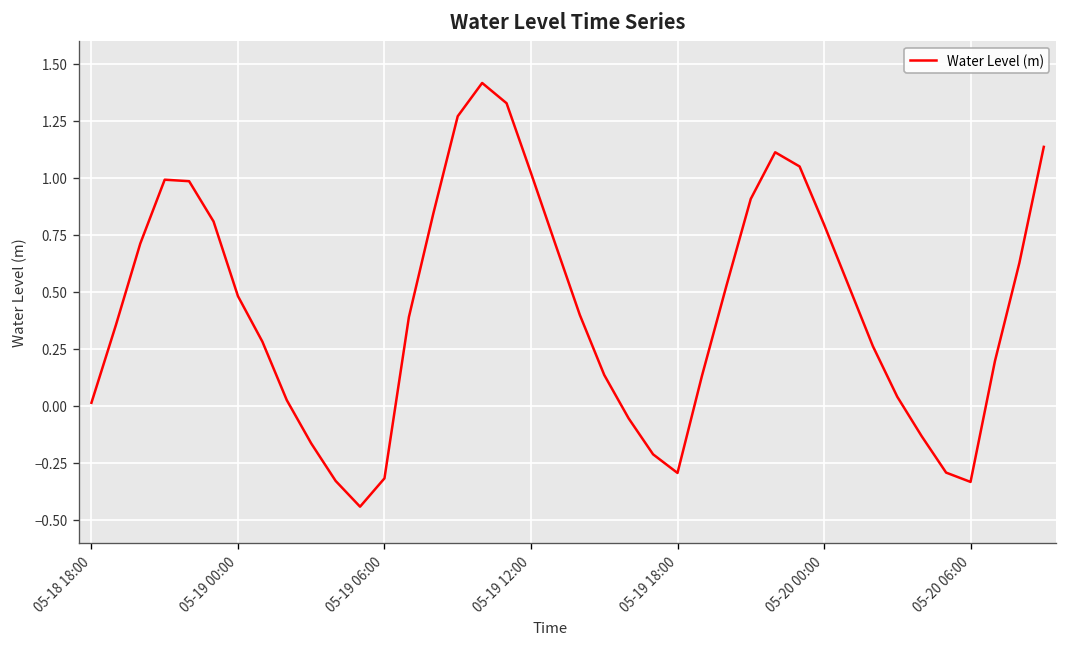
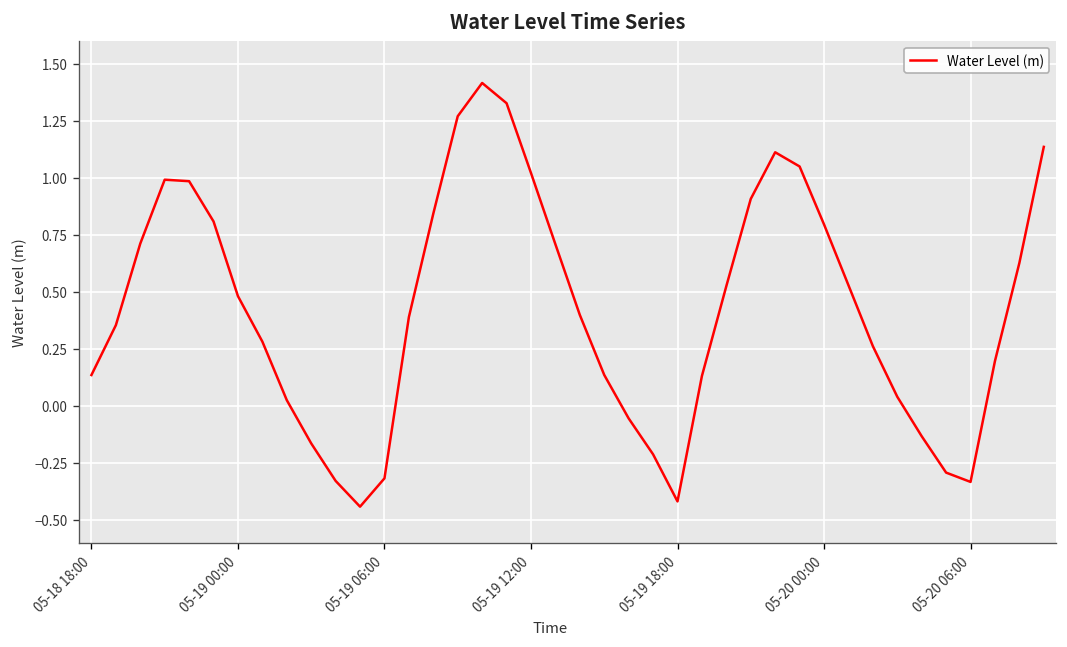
05-18 18:00: 0.01 -> 0.14
05-19 18:00: -0.29 -> -0.42
